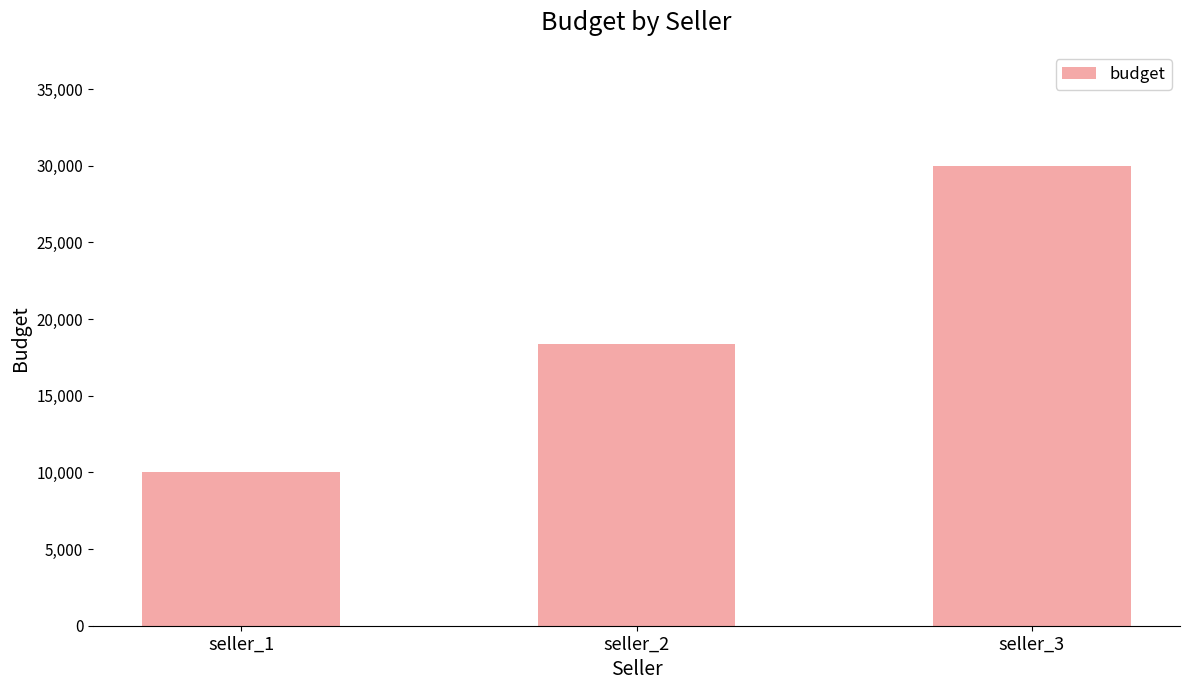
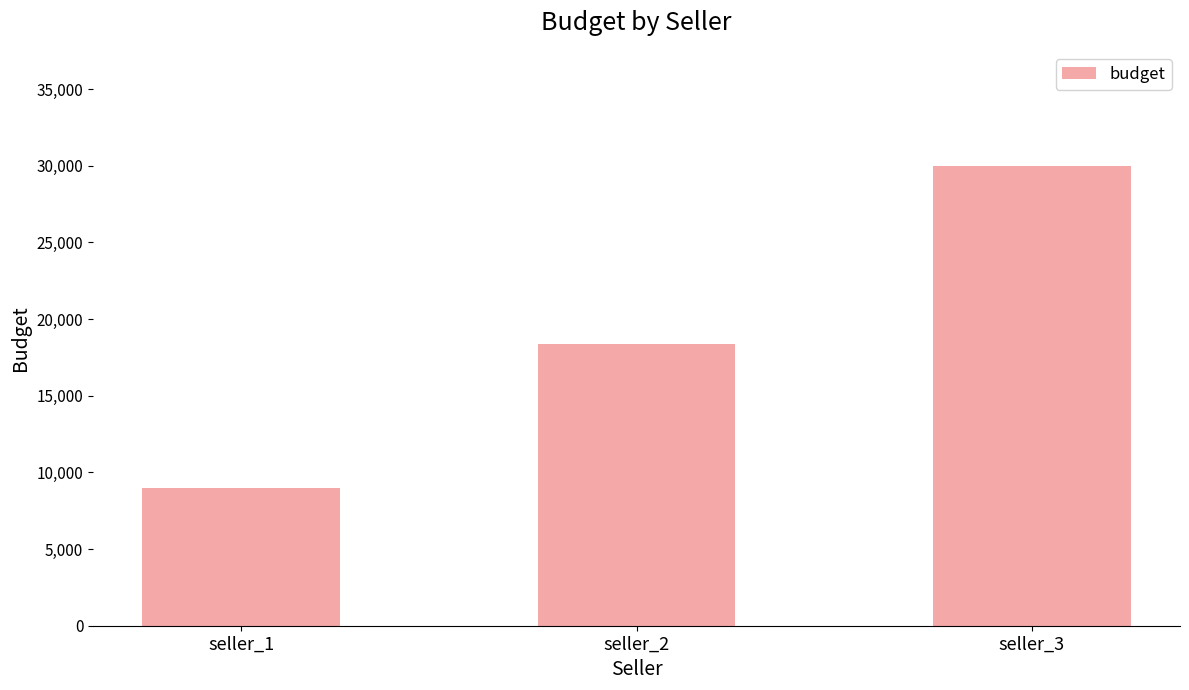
seller_1: 10,000 -> 9,000
